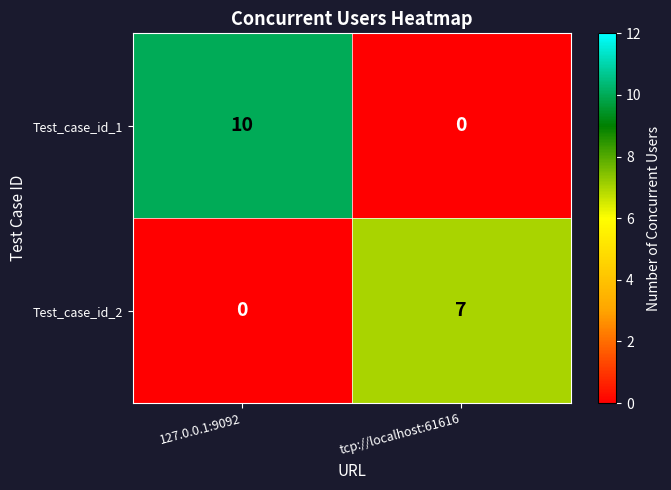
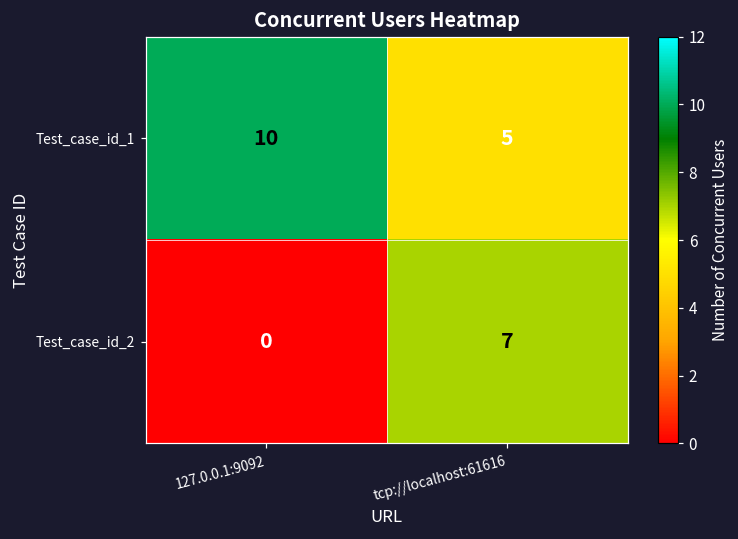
Test_case_id_1, tcp://localhost:61616: 0 -> 5
